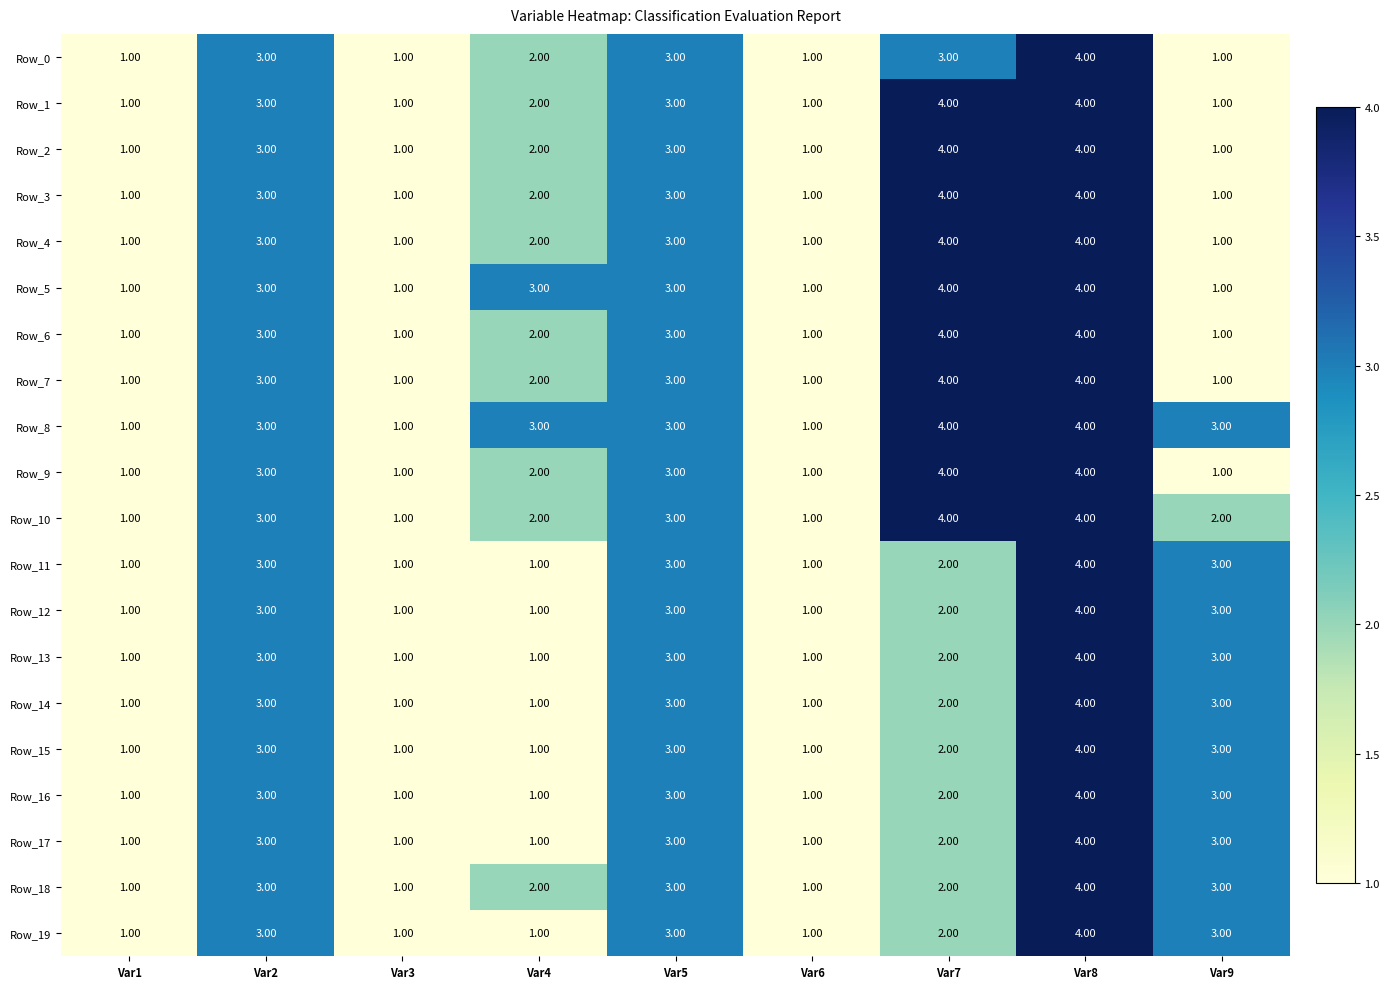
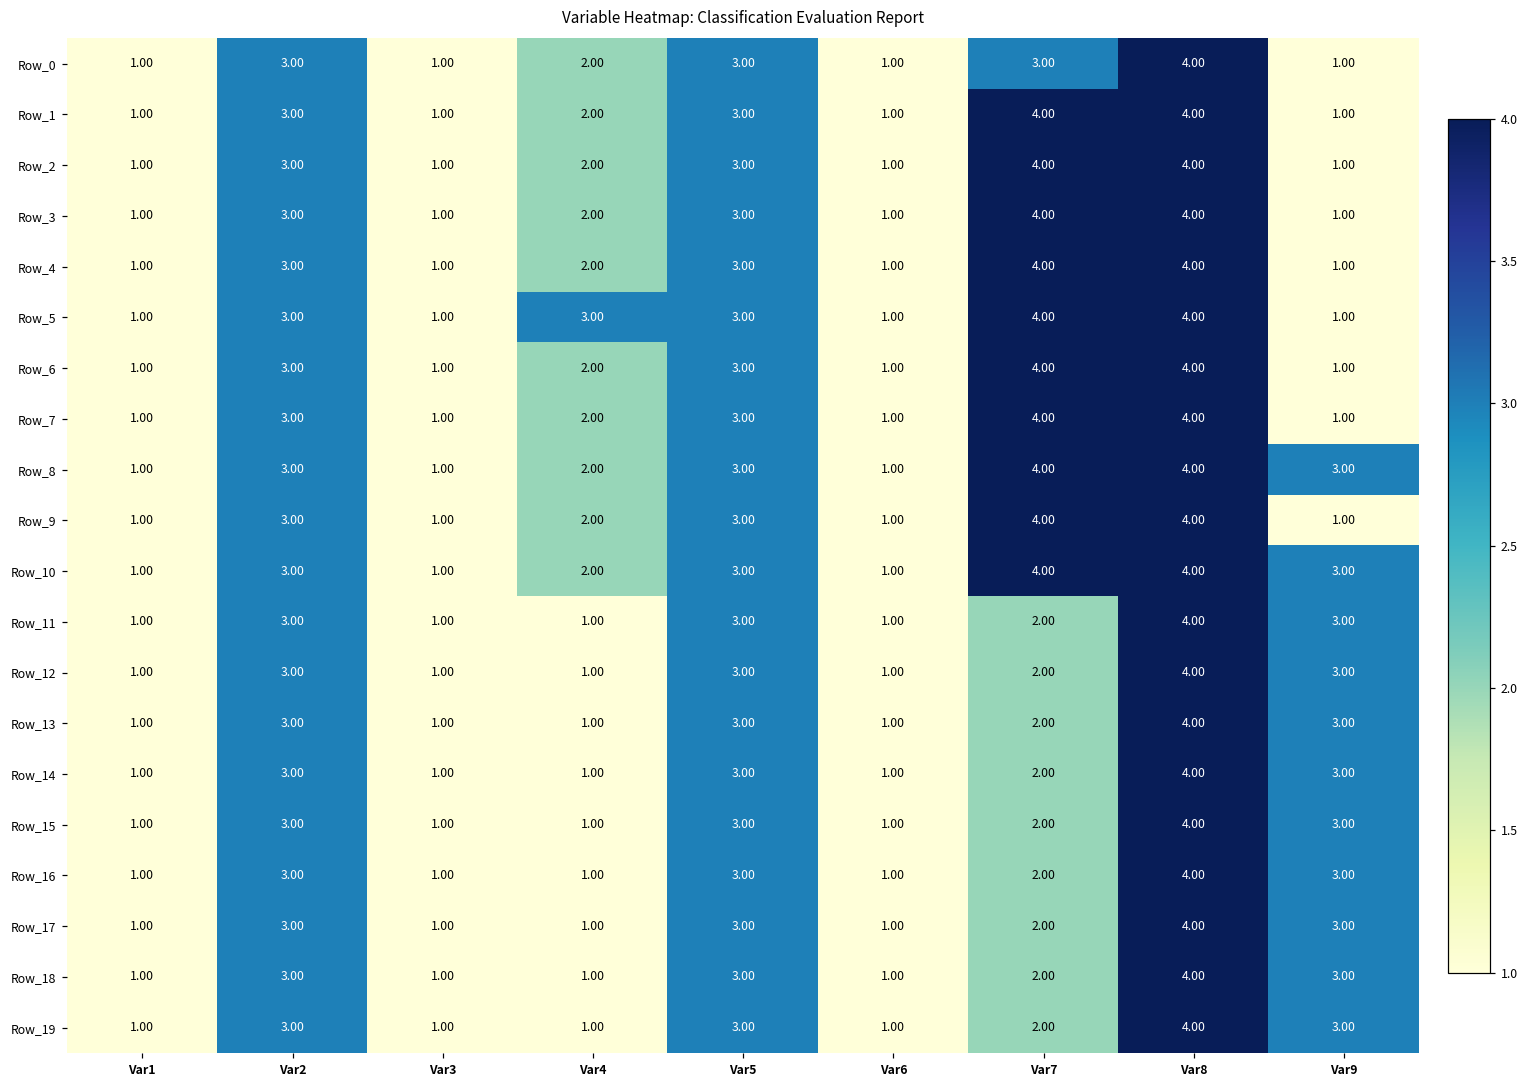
Row_8, Var4: 3.00 -> 2.00
Row_10, Var9: 2.00 -> 3.00
Row_18, Var4: 2.00 -> 1.00
